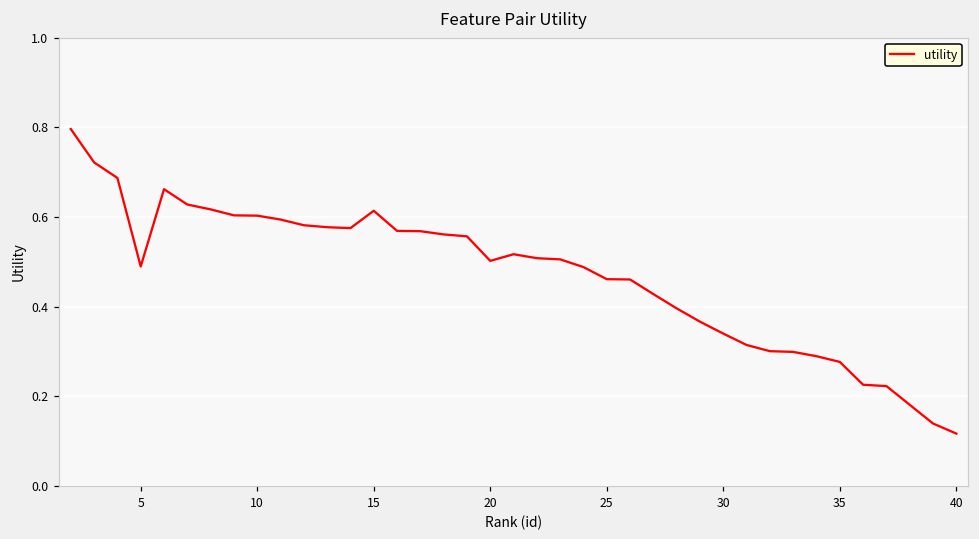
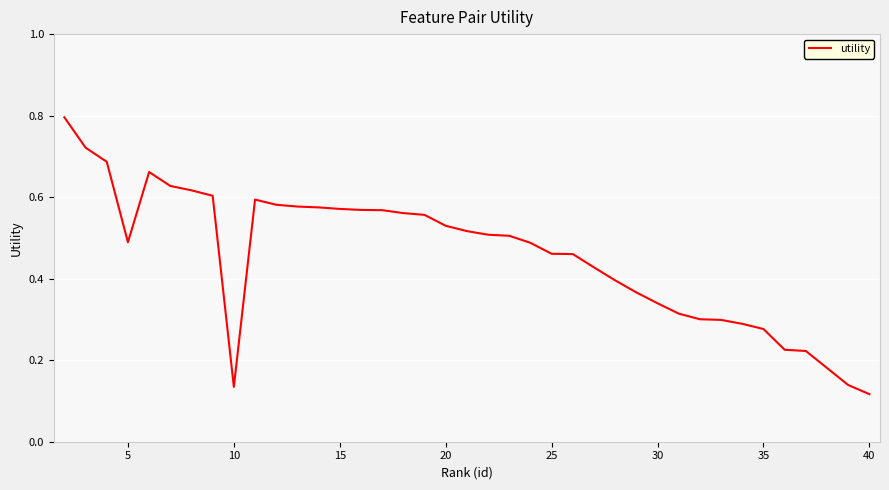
10: 0.60 -> 0.13
15: 0.61 -> 0.57
20: 0.50 -> 0.53
